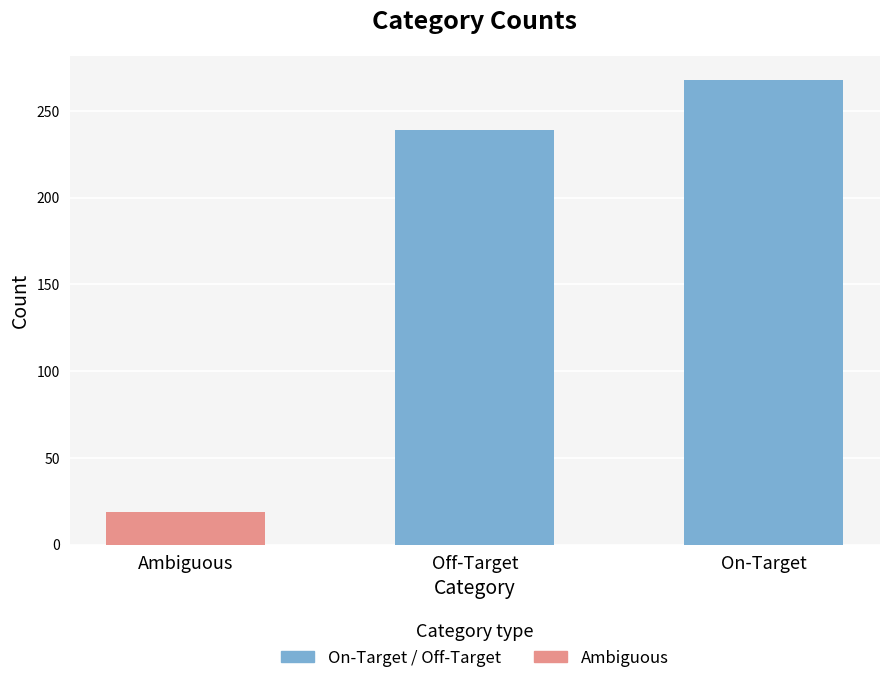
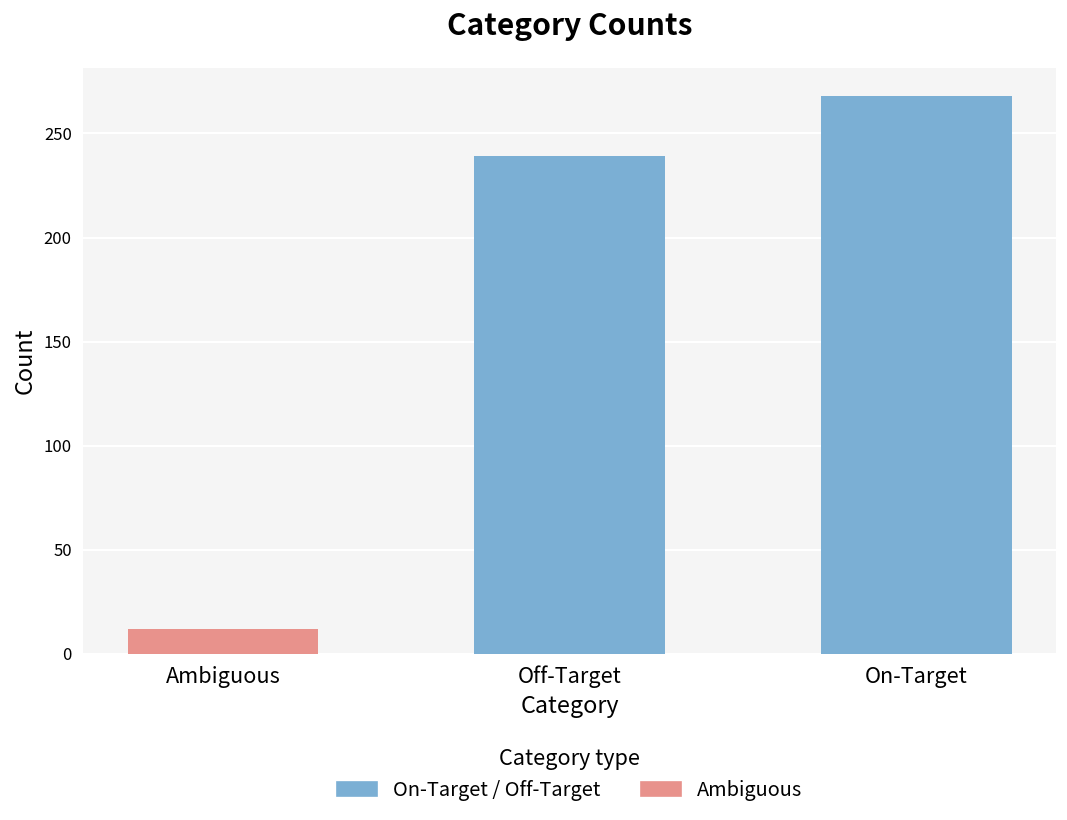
Ambiguous: 19 -> 12
